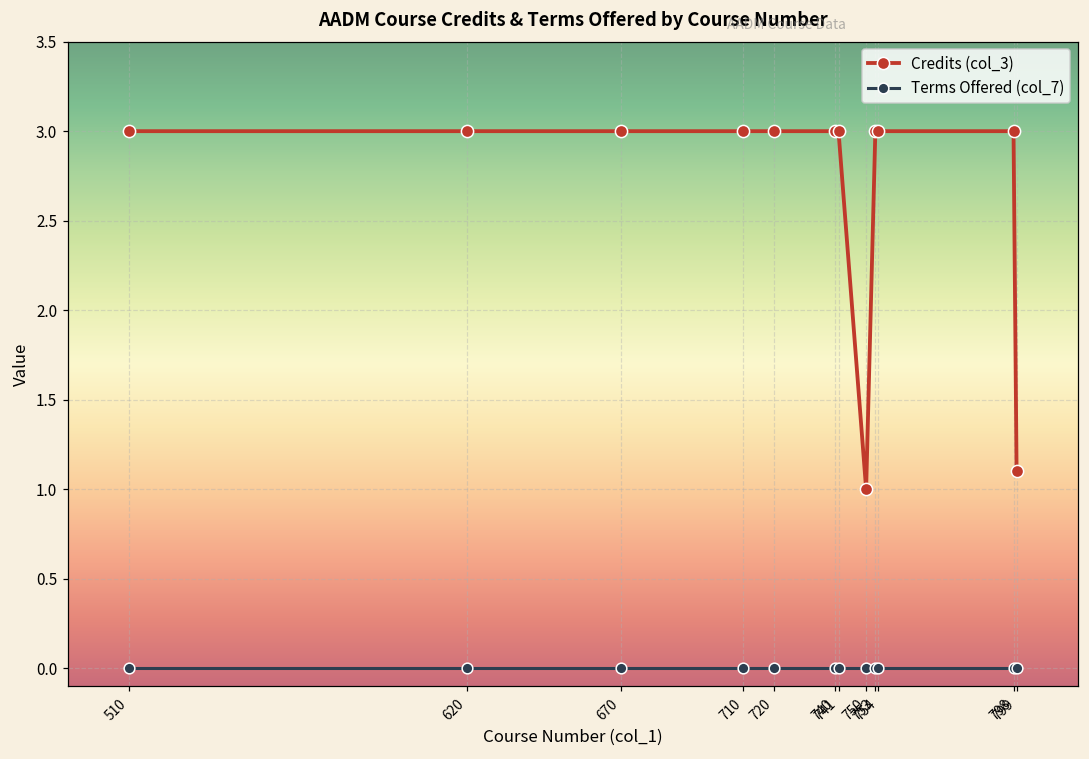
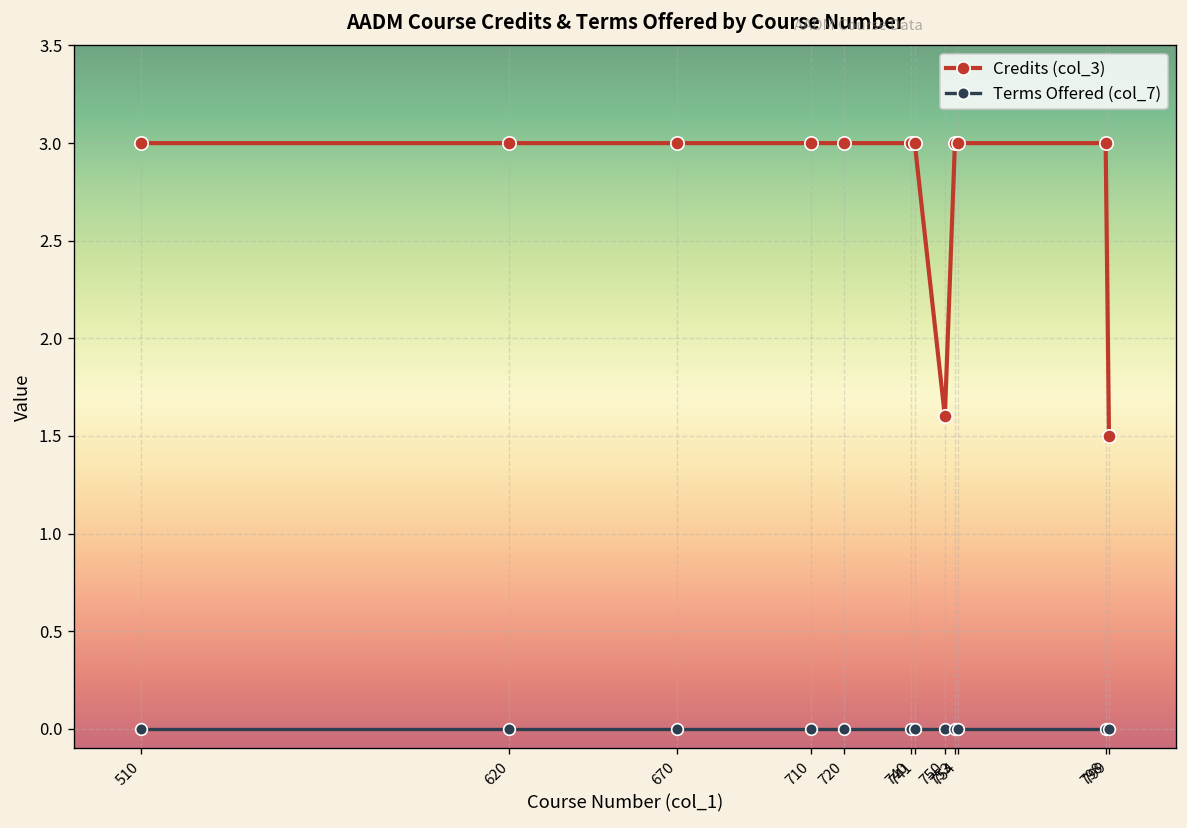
Credits (col_3), 750: 1.0 -> 1.6
Credits (col_3), 799: 1.1 -> 1.5
